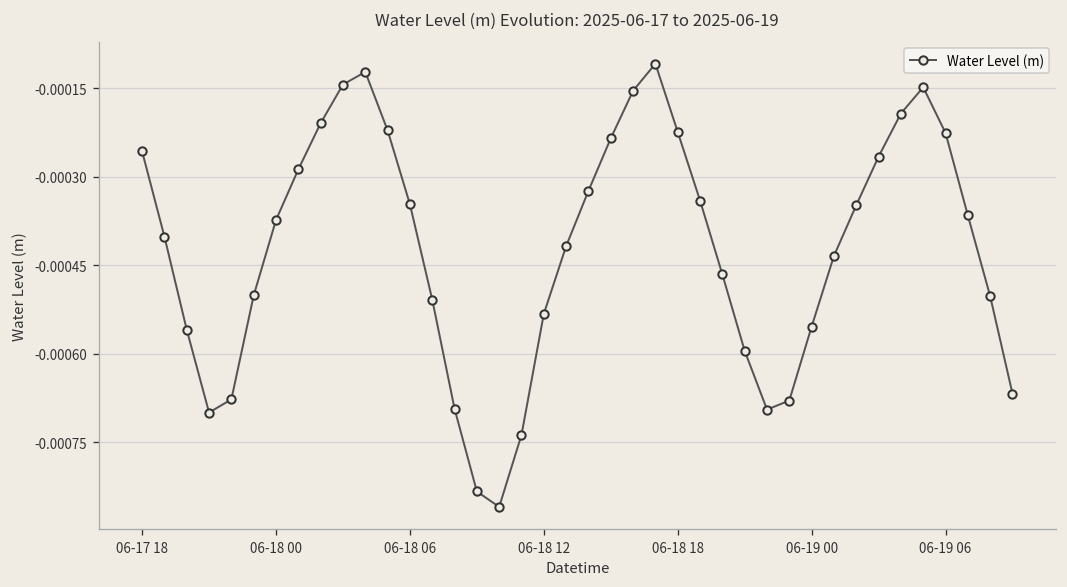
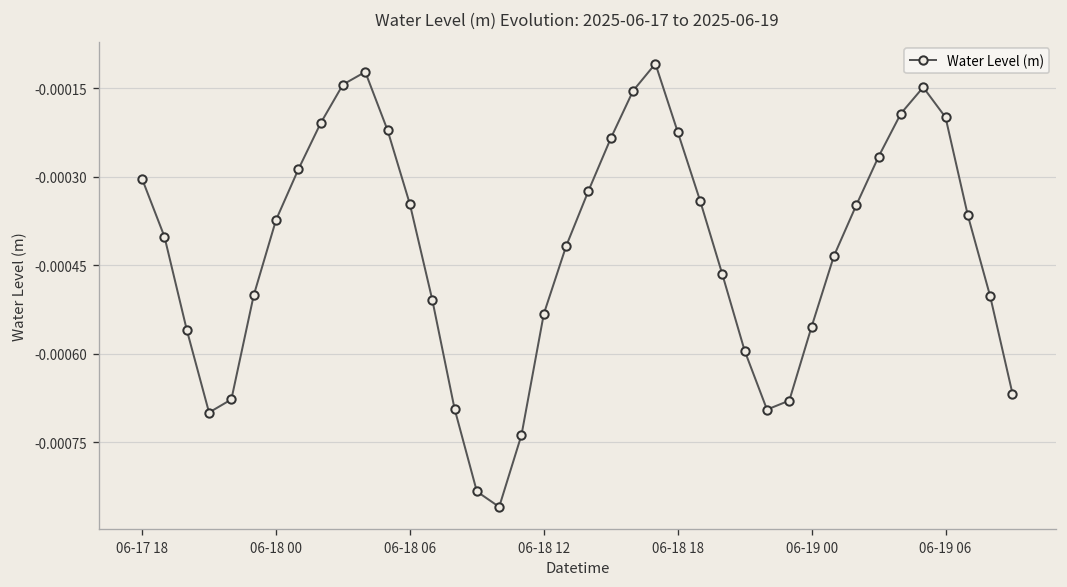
06-17 18: -0.00026 -> -0.00030
06-19 06: -0.00023 -> -0.00020
